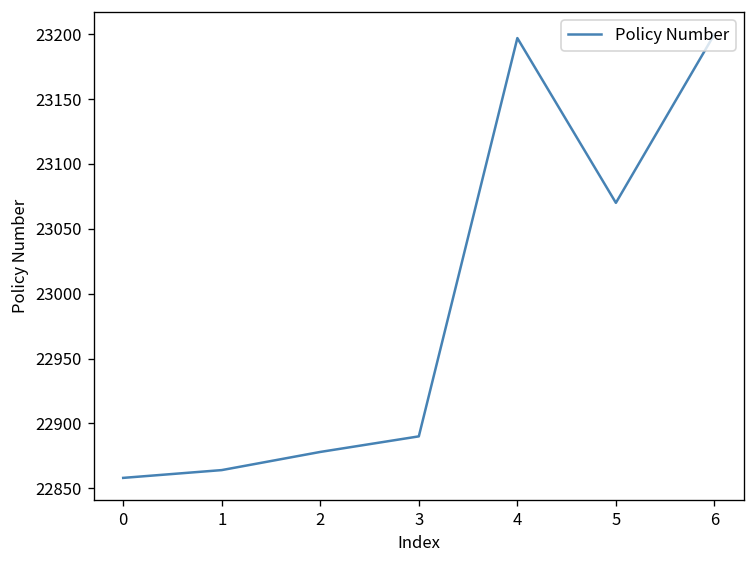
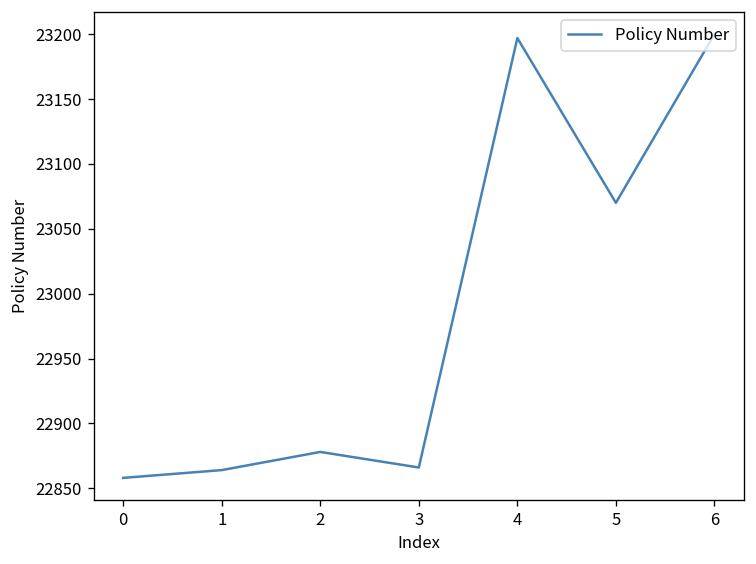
3: 22890 -> 22866
